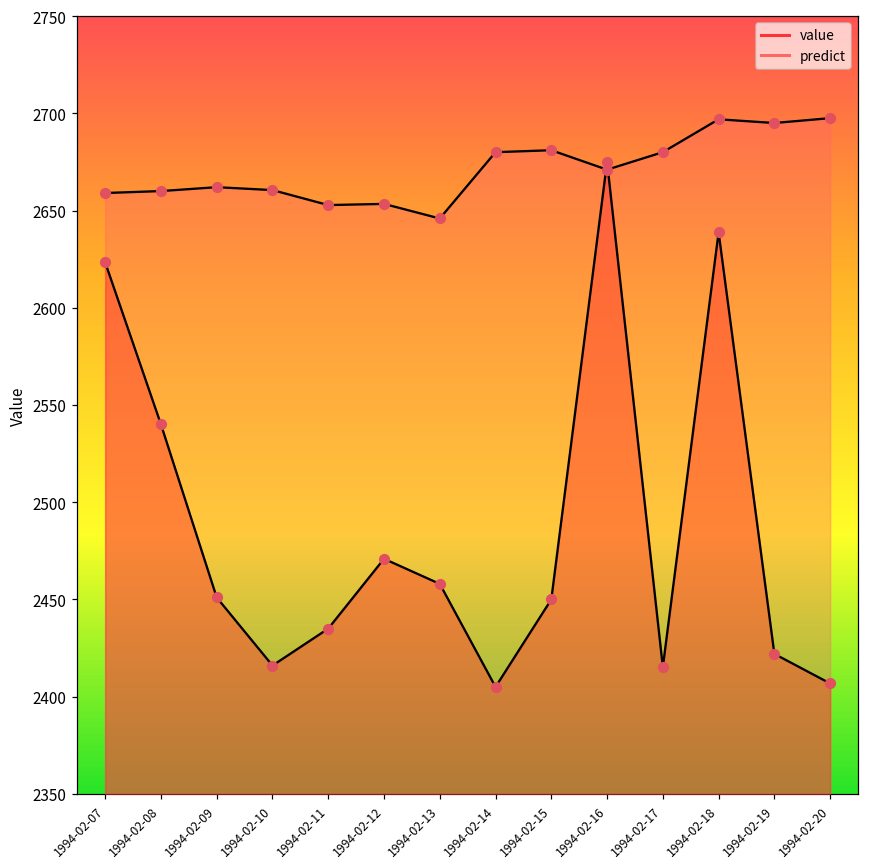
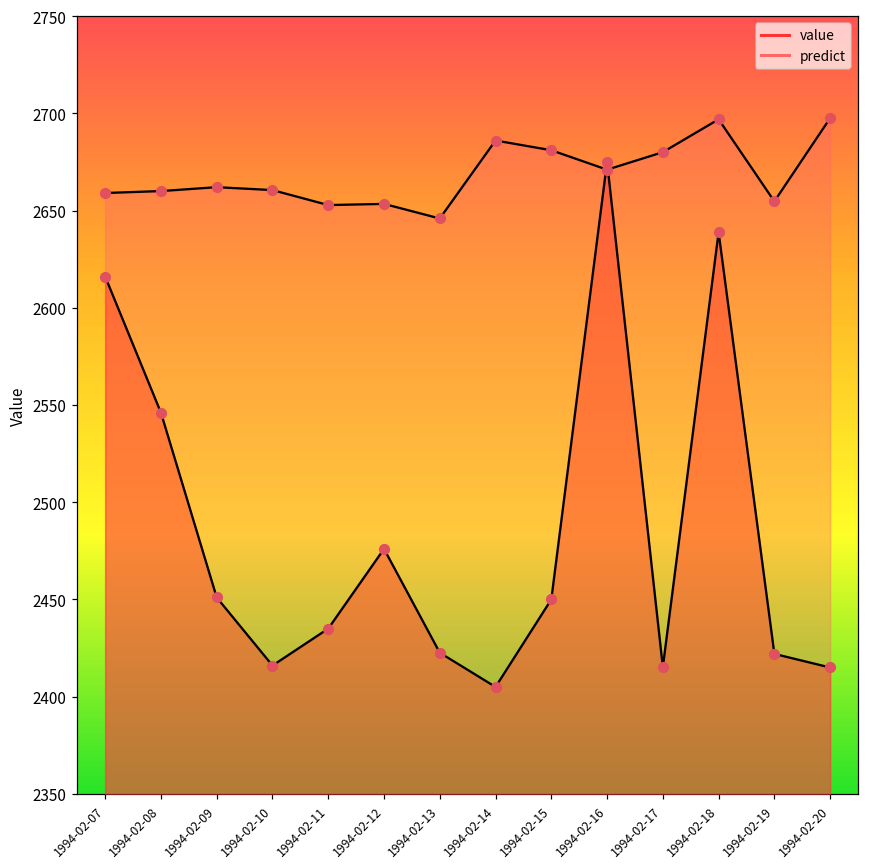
value, 1994-02-07: 2623 -> 2616
value, 1994-02-08: 2540 -> 2546
value, 1994-02-12: 2471 -> 2476
value, 1994-02-13: 2458 -> 2423
predict, 1994-02-14: 2680 -> 2686
predict, 1994-02-19: 2695 -> 2655
value, 1994-02-20: 2407 -> 2415
